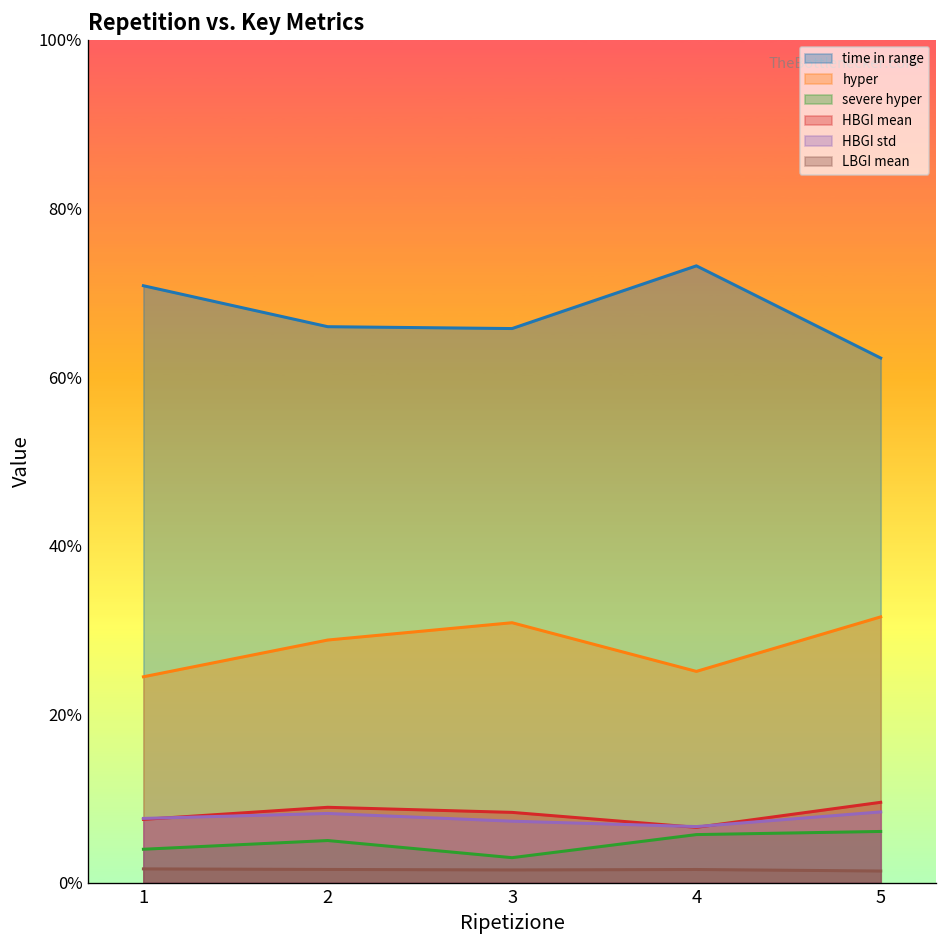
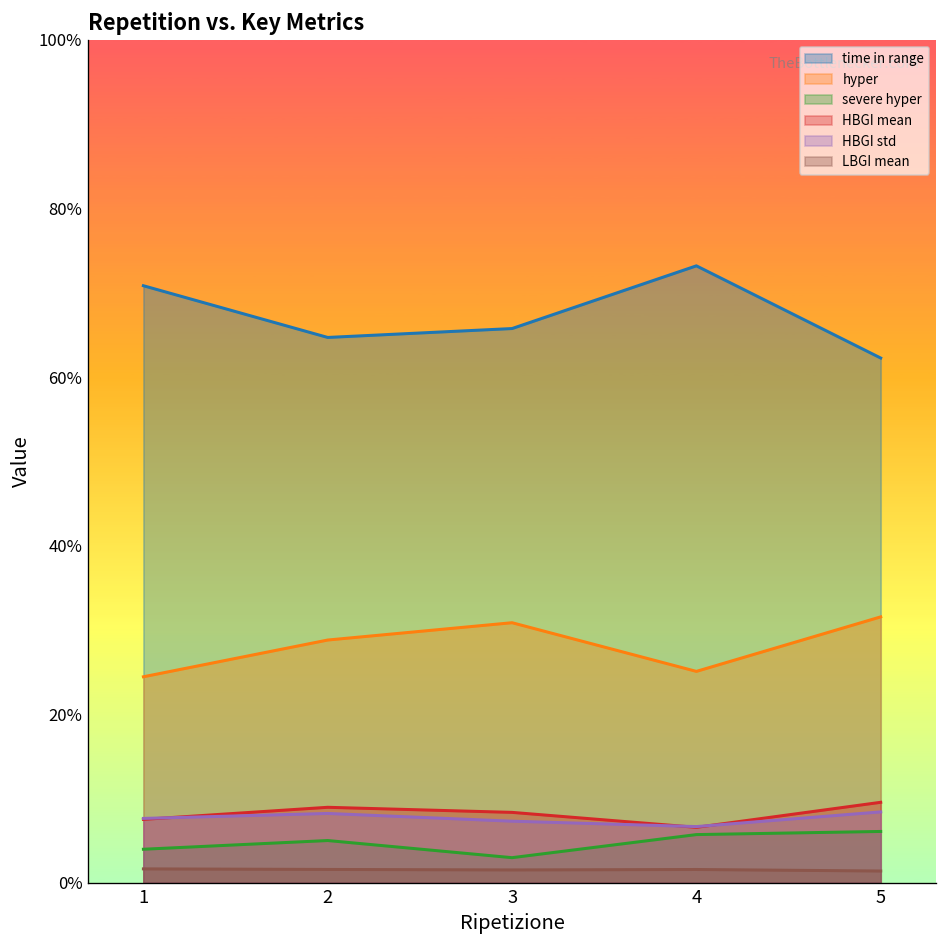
time in range, 2: 66% -> 65%
